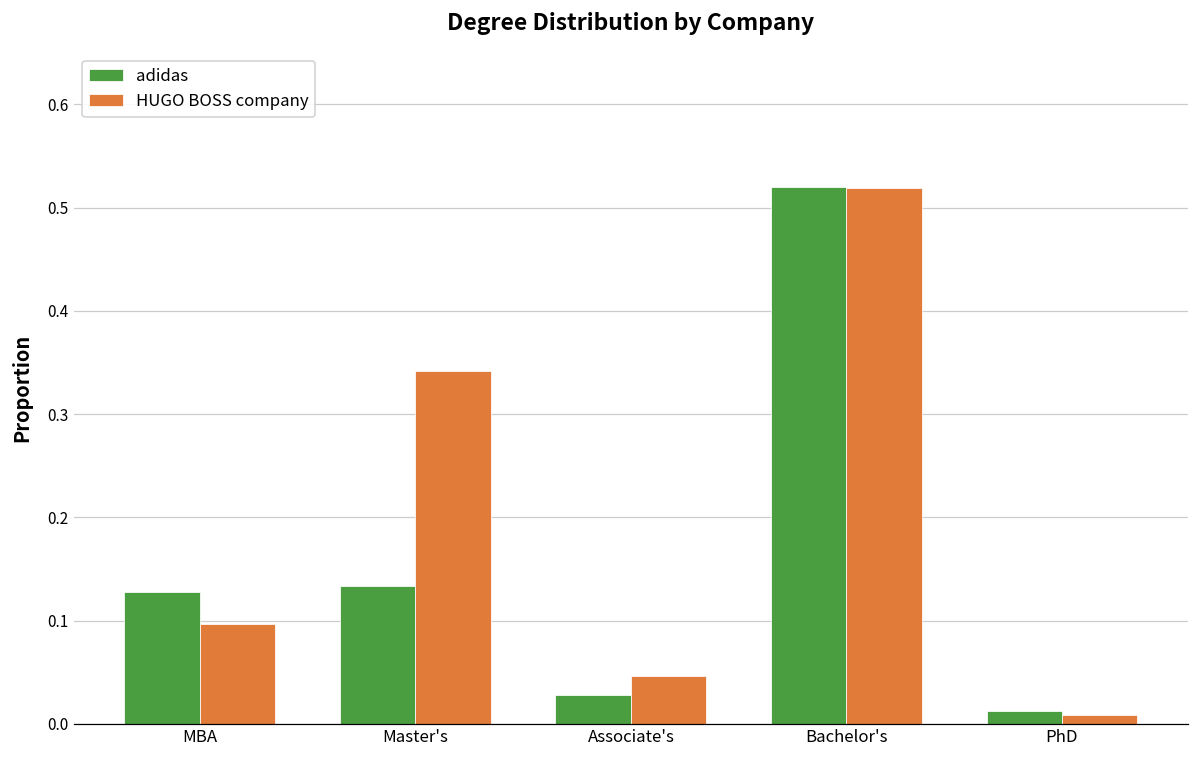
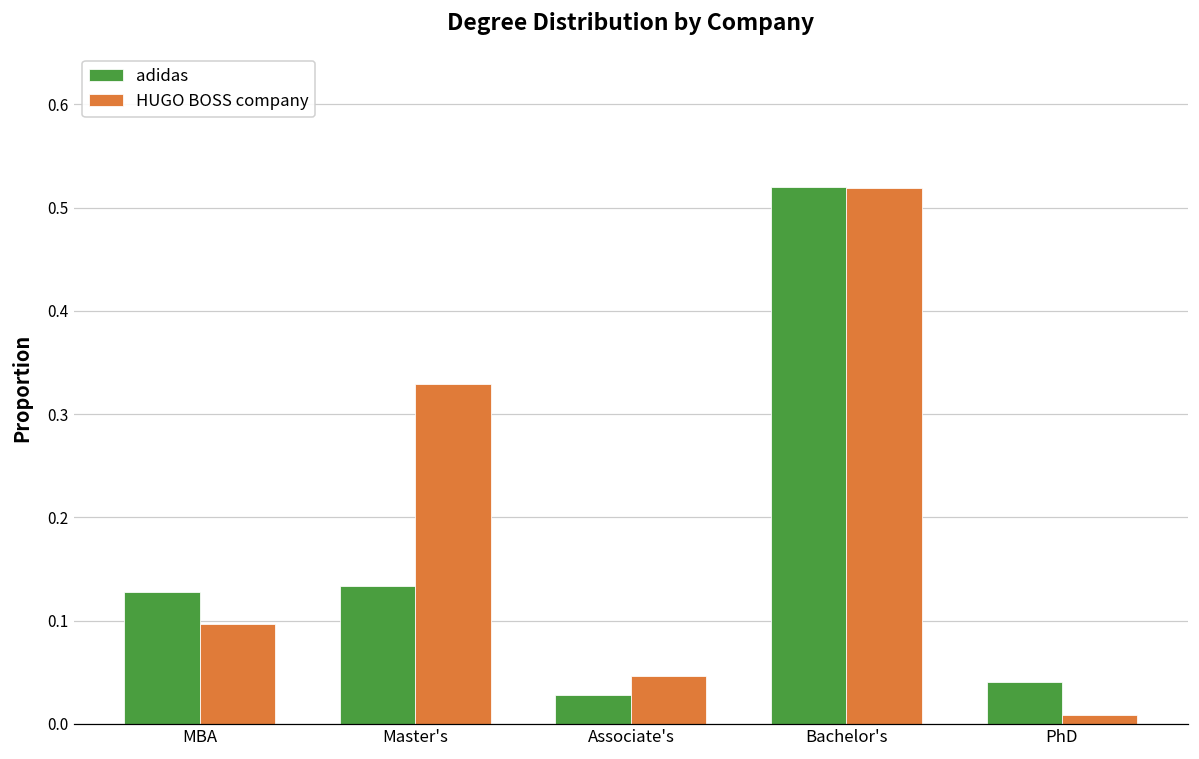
HUGO BOSS company, Master's: 0.34 -> 0.33
adidas, PhD: 0.01 -> 0.04
